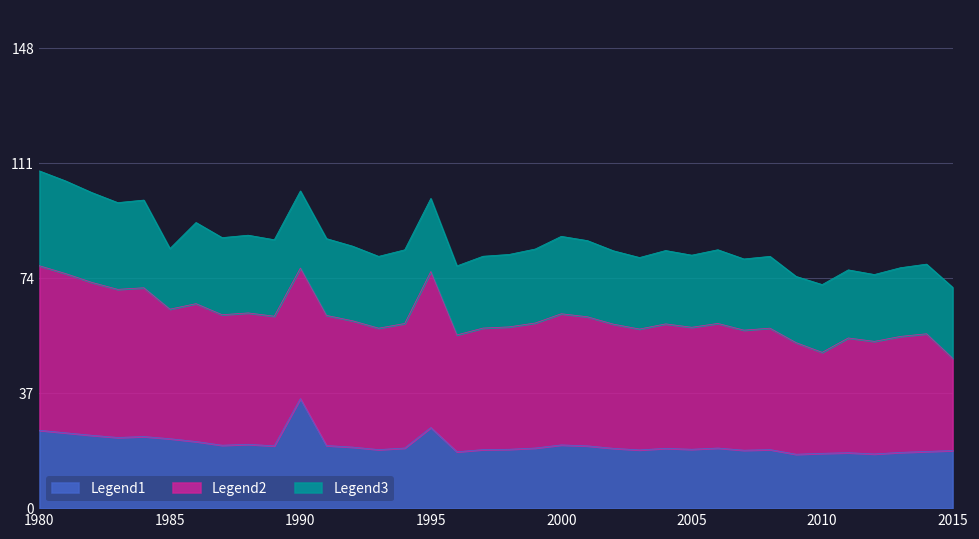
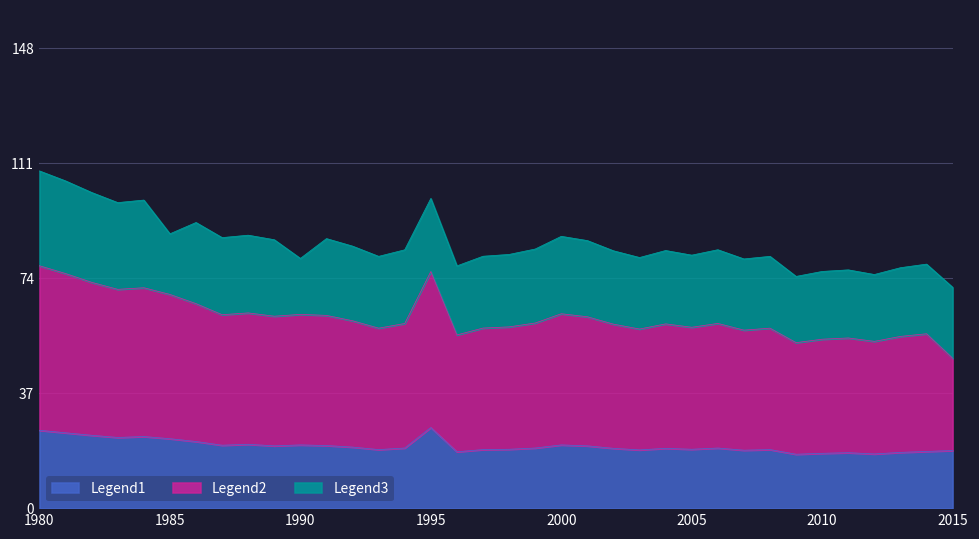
Legend2, 1985: 42 -> 46
Legend1, 1990: 35 -> 20
Legend3, 1990: 25 -> 18
Legend2, 2010: 32 -> 37
